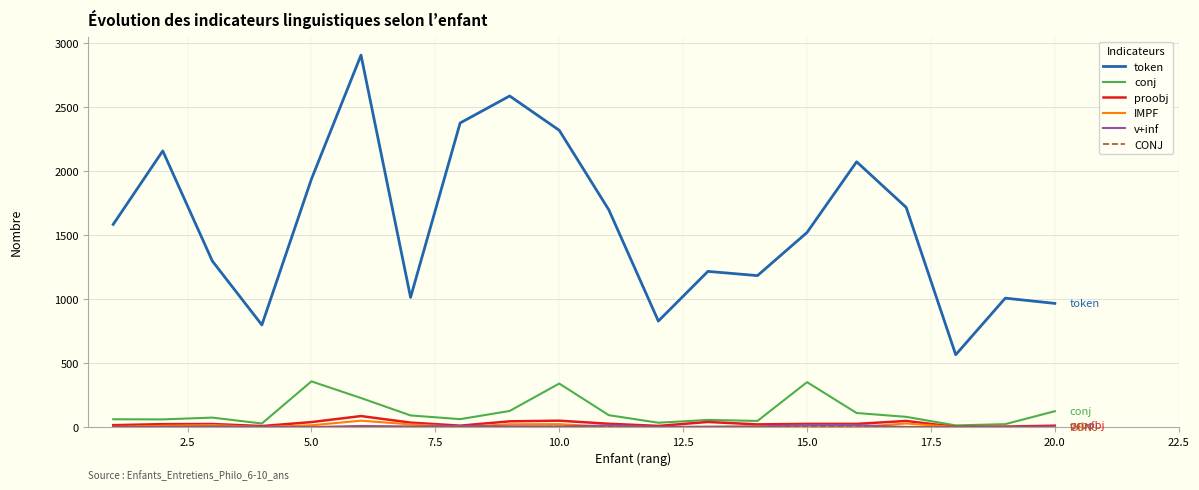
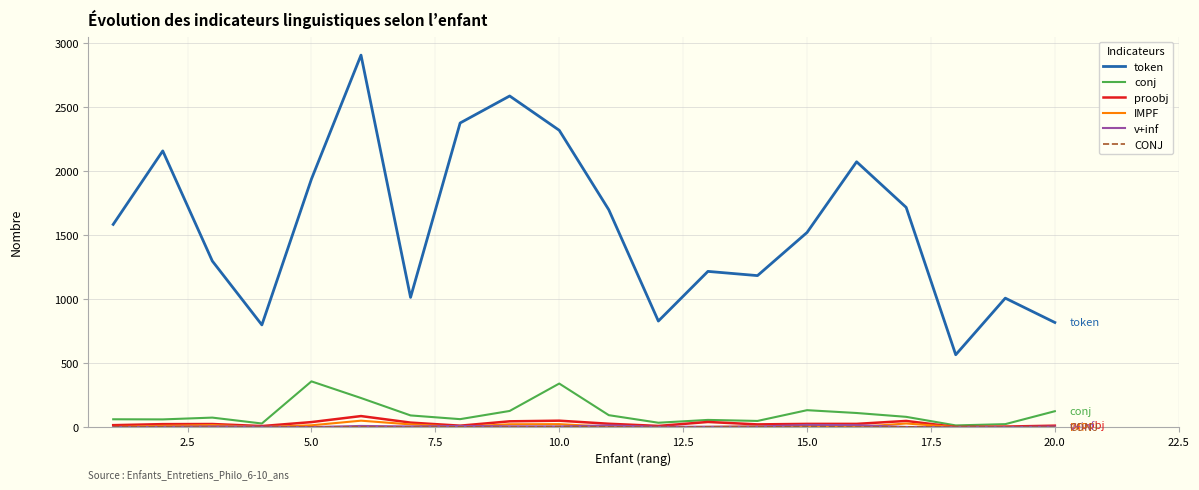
conj, 15.0: 350 -> 130
token, 20.0: 970 -> 820
